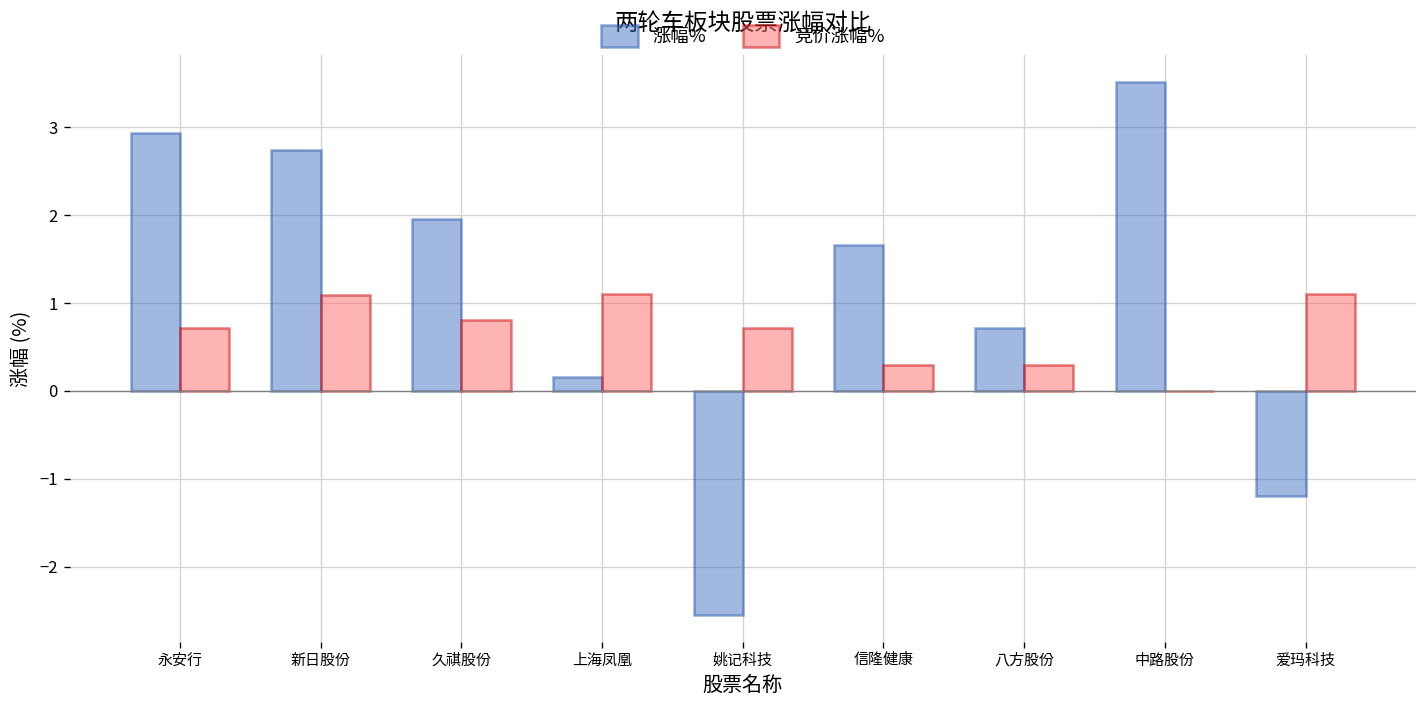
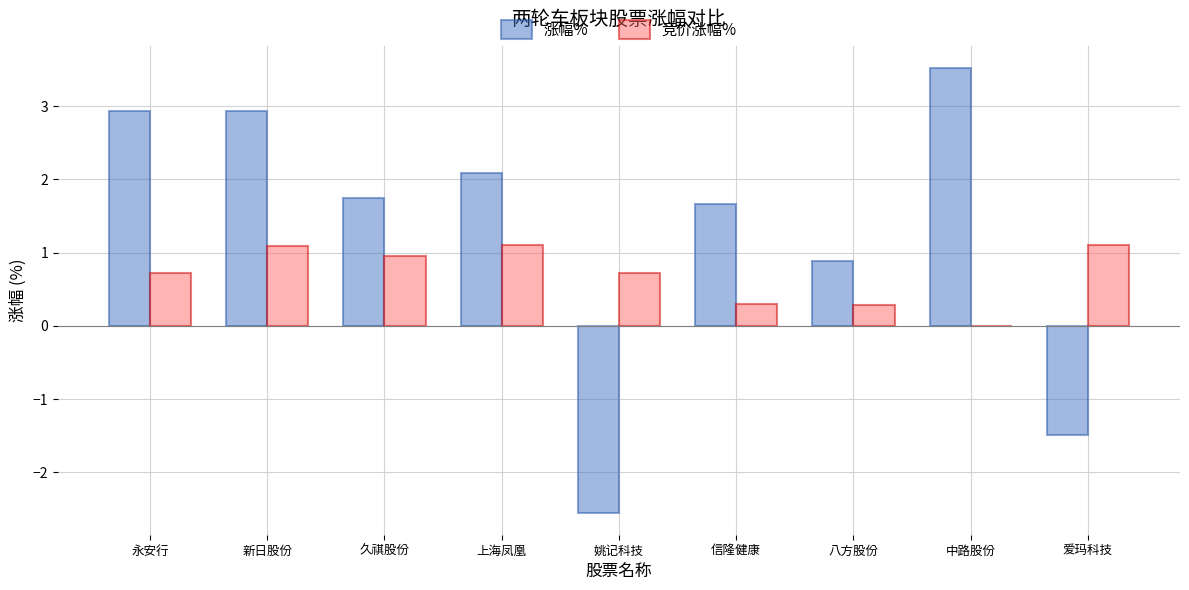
涨幅%, 新日股份: 2.7 -> 2.9
涨幅%, 久祺股份: 2.0 -> 1.8
竞价涨幅%, 久祺股份: 0.8 -> 1.0
涨幅%, 上海凤凰: 0.2 -> 2.1
涨幅%, 八方股份: 0.7 -> 0.9
涨幅%, 爱玛科技: -1.2 -> -1.5
